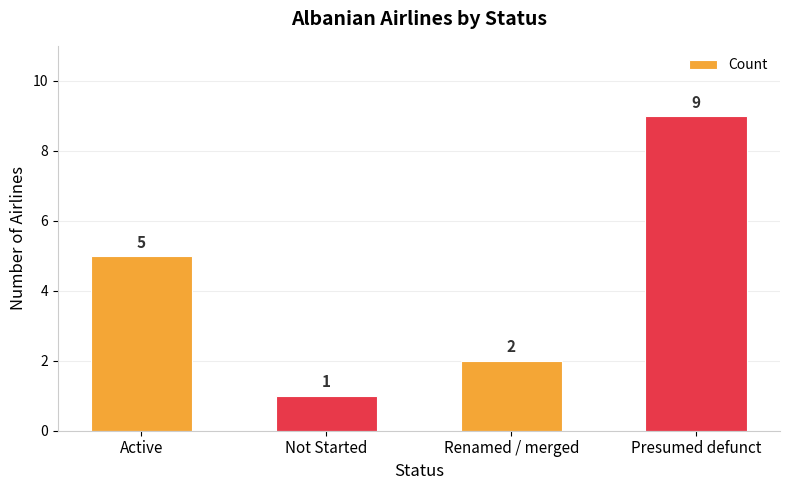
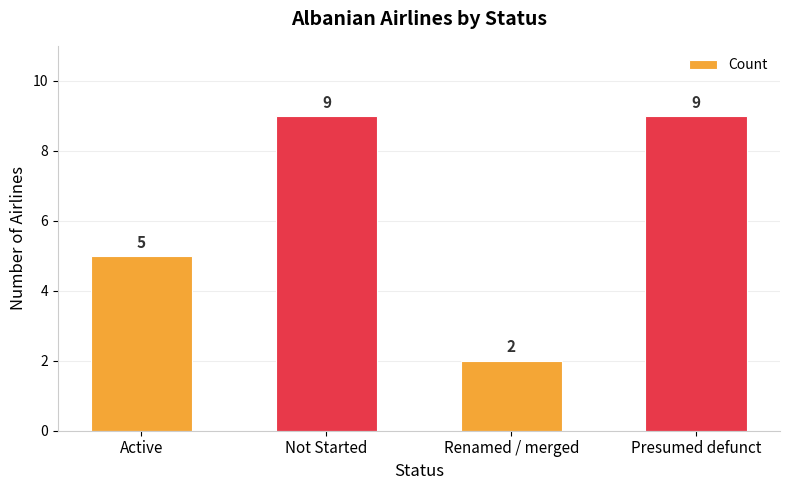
Not Started: 1 -> 9
